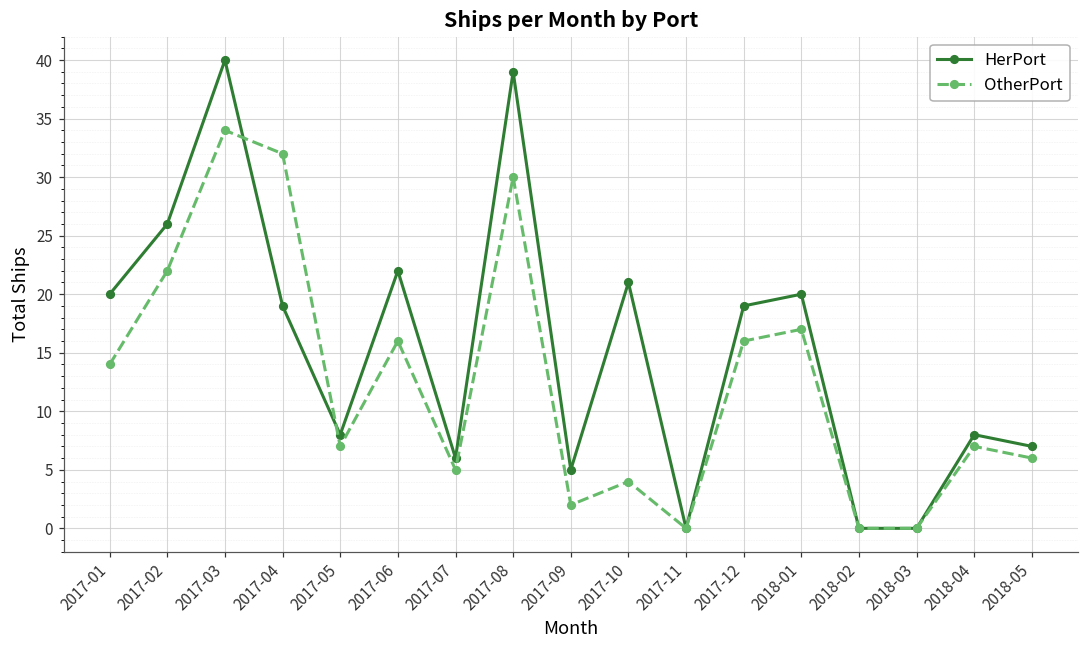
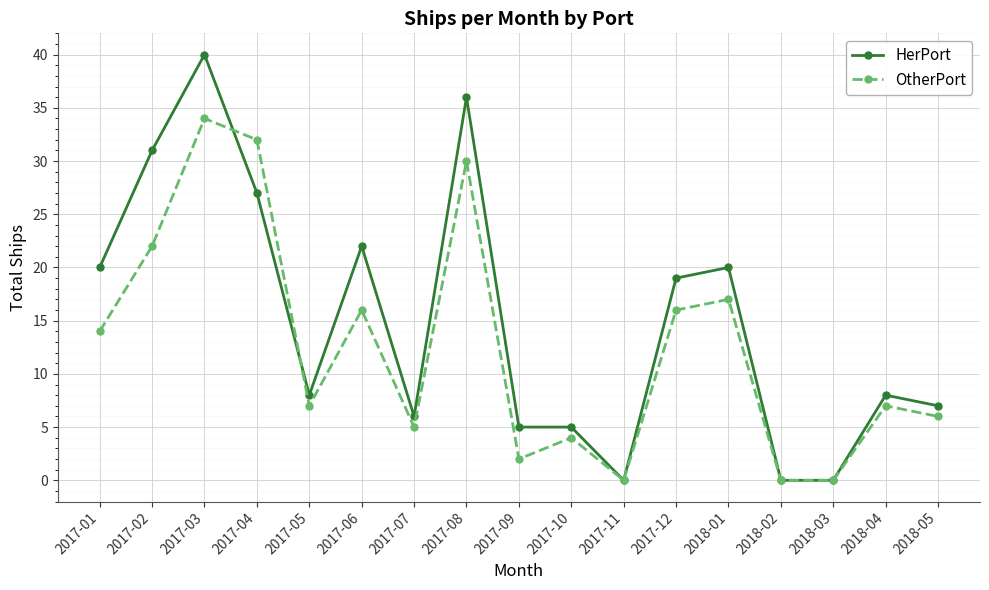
HerPort, 2017-02: 26 -> 31
HerPort, 2017-04: 19 -> 27
HerPort, 2017-08: 39 -> 36
HerPort, 2017-10: 21 -> 5
